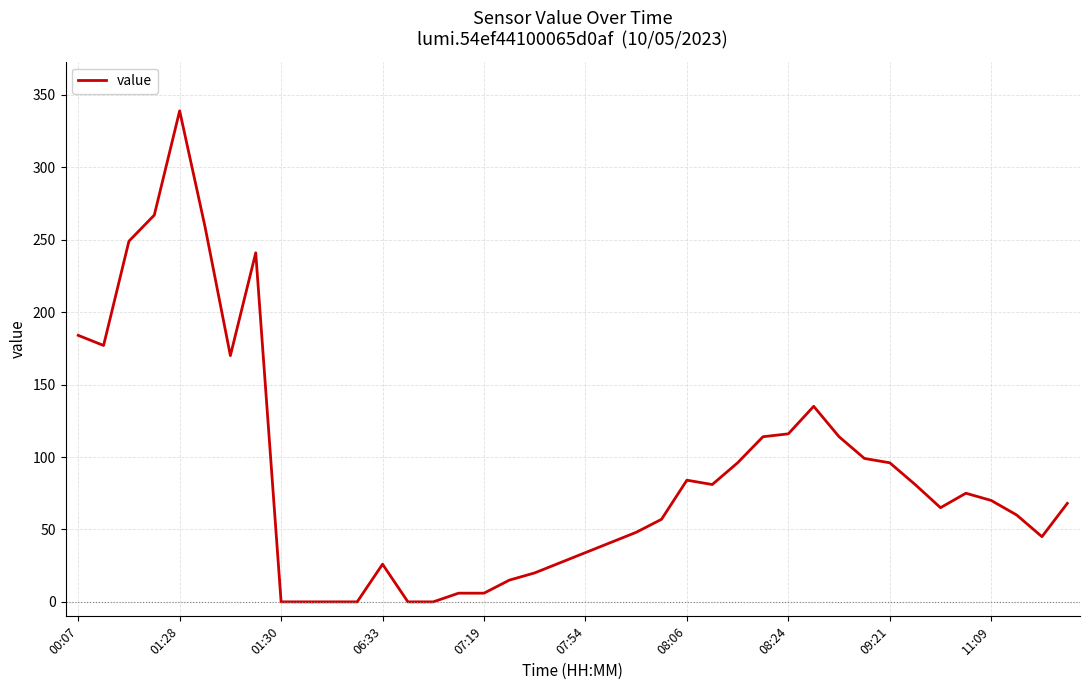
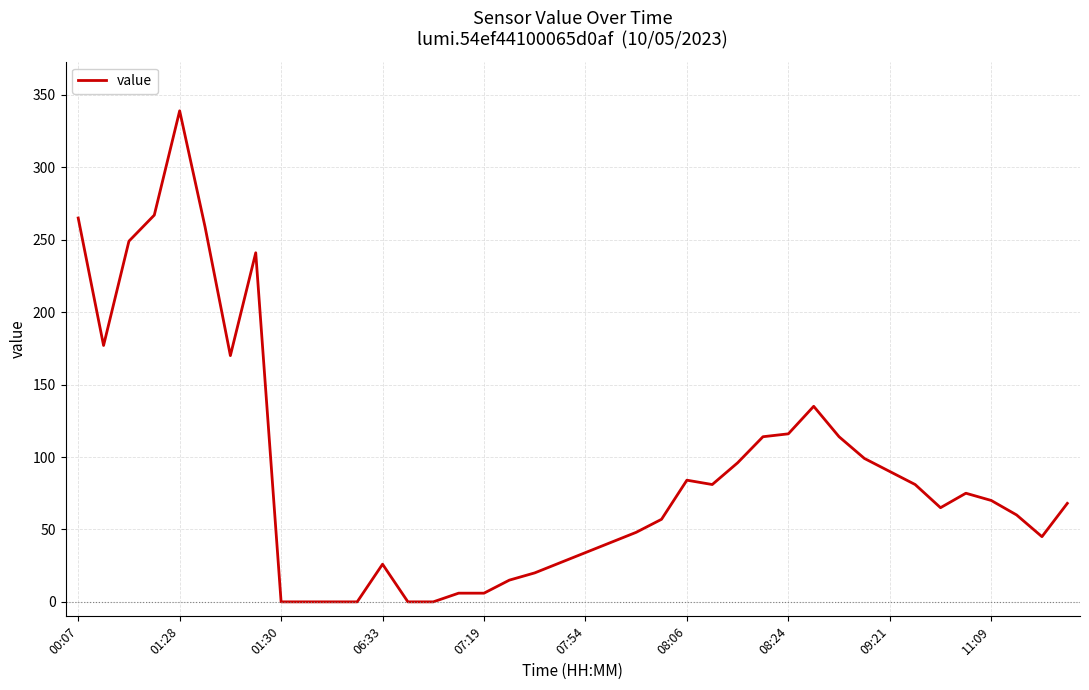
00:07: 184 -> 265
09:21: 96 -> 90
